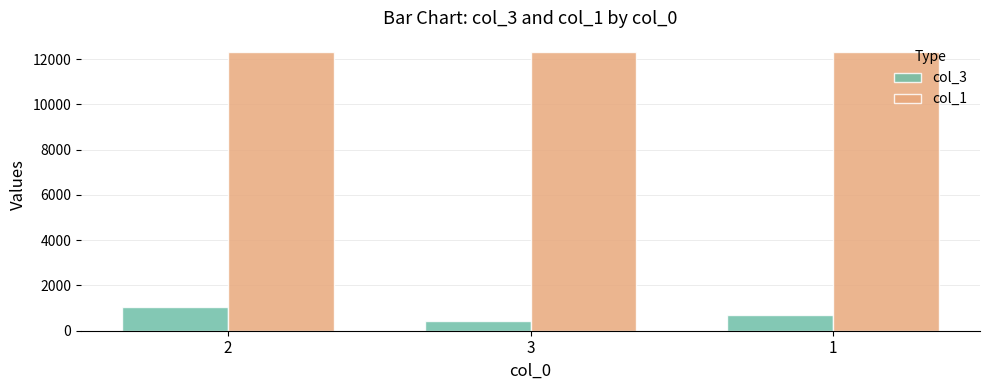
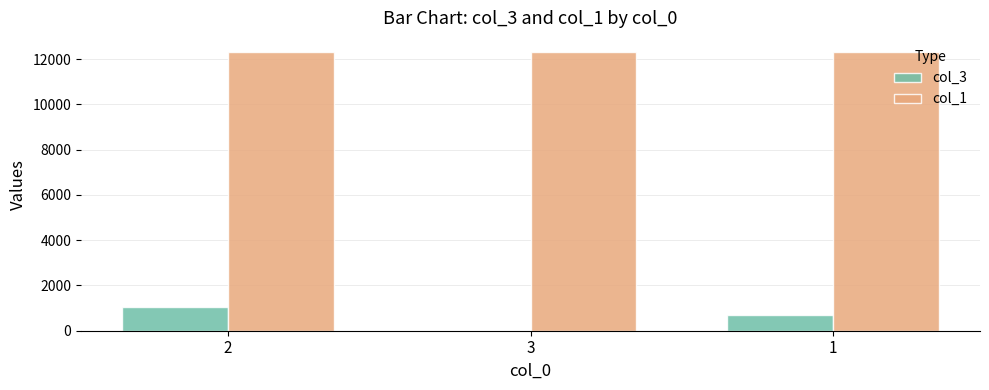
col_3, 3: 400 -> 0
